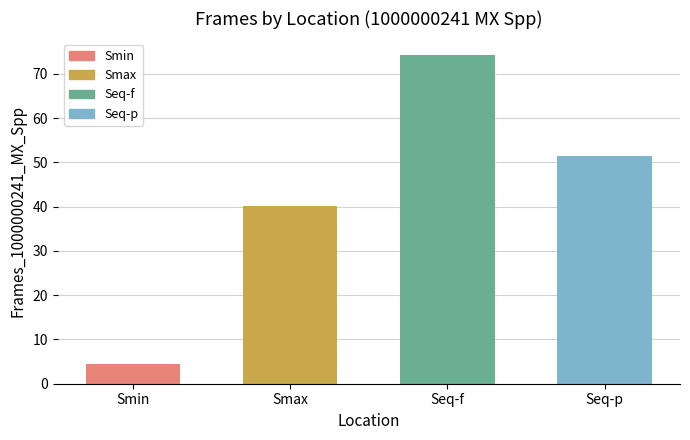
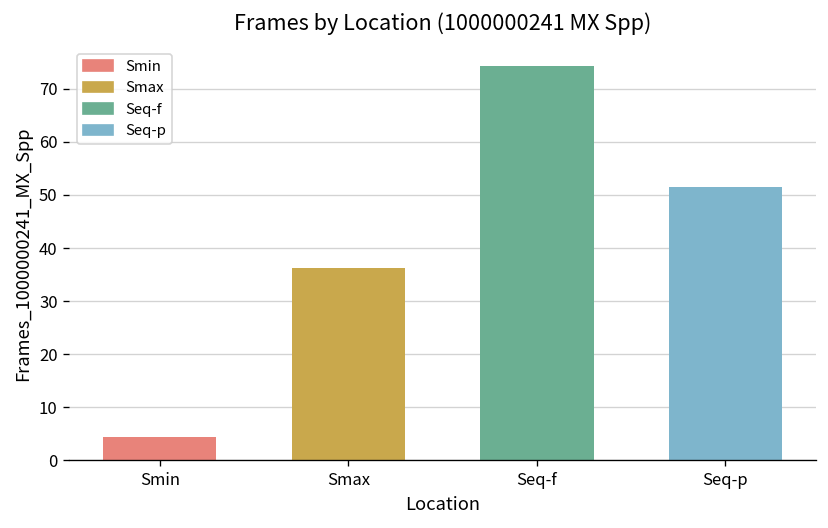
Smax: 40 -> 36
